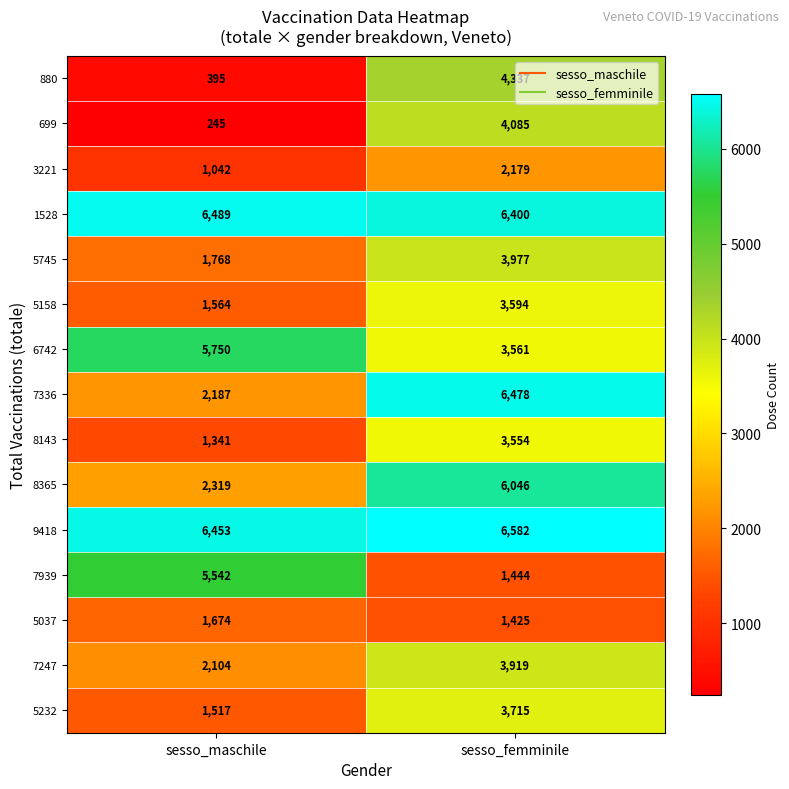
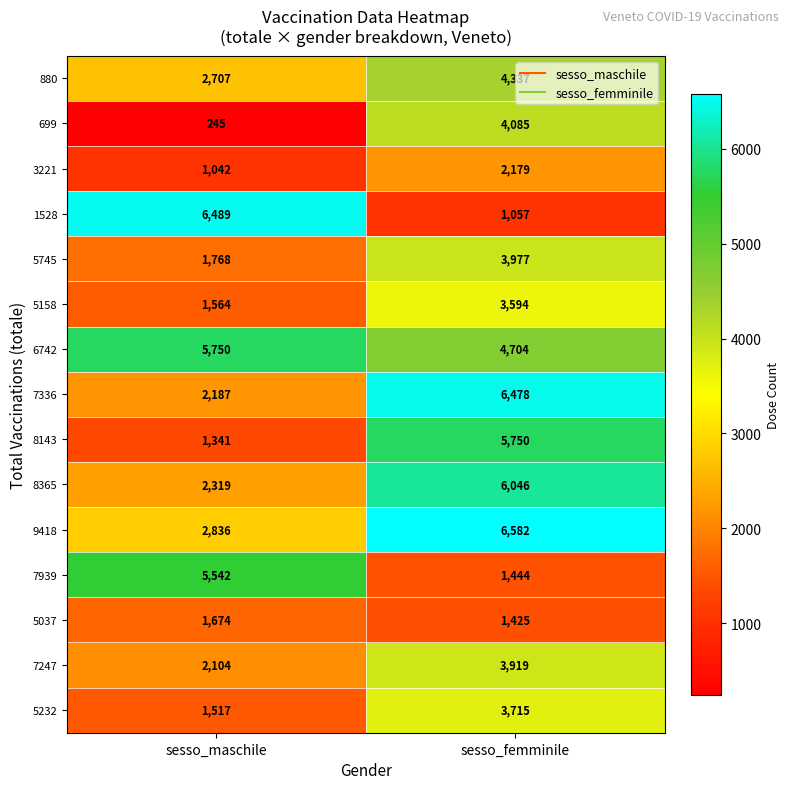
880, sesso_maschile: 395 -> 2,707
1528, sesso_femminile: 6,400 -> 1,057
6742, sesso_femminile: 3,561 -> 4,704
8143, sesso_femminile: 3,554 -> 5,750
9418, sesso_maschile: 6,453 -> 2,836
